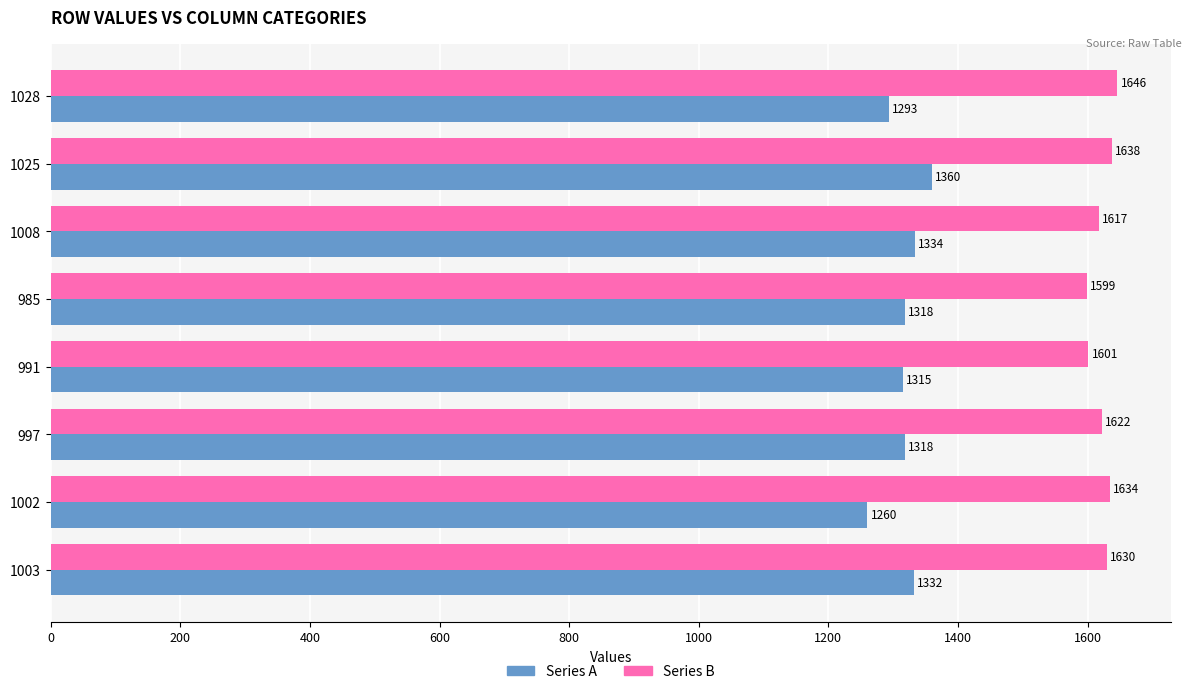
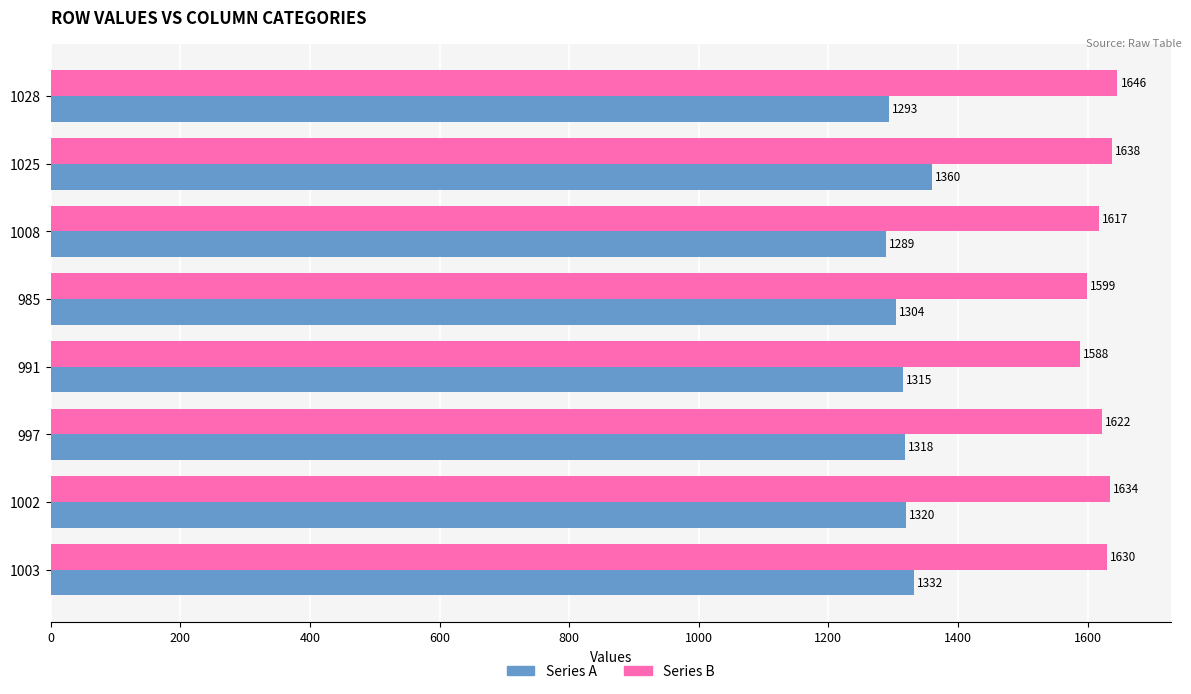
Series A, 1008: 1334 -> 1289
Series A, 985: 1318 -> 1304
Series B, 991: 1601 -> 1588
Series A, 1002: 1260 -> 1320
